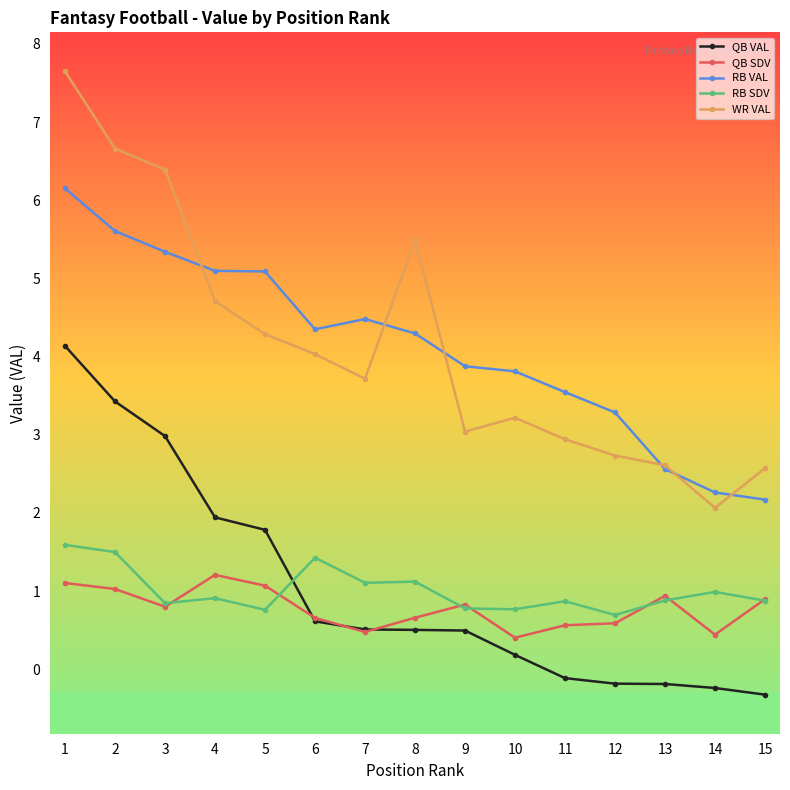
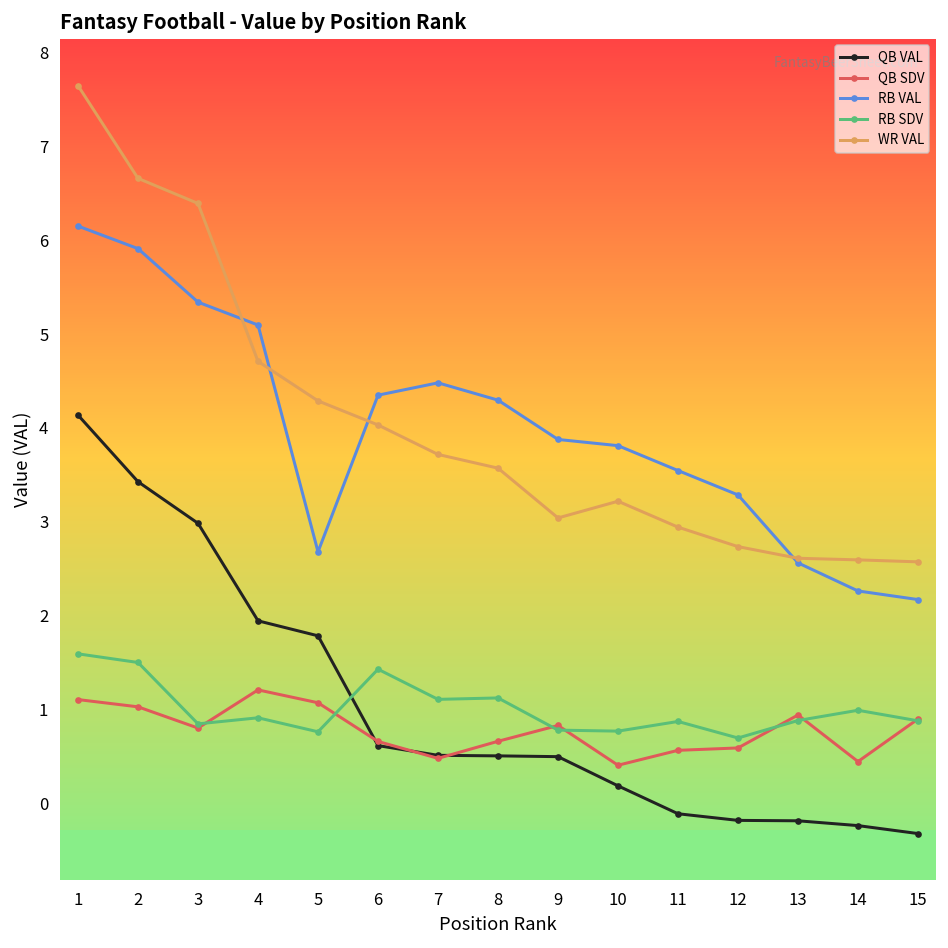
RB VAL, 2: 5.6 -> 5.9
RB VAL, 5: 5.1 -> 2.7
WR VAL, 8: 5.5 -> 3.6
WR VAL, 14: 2.1 -> 2.6
